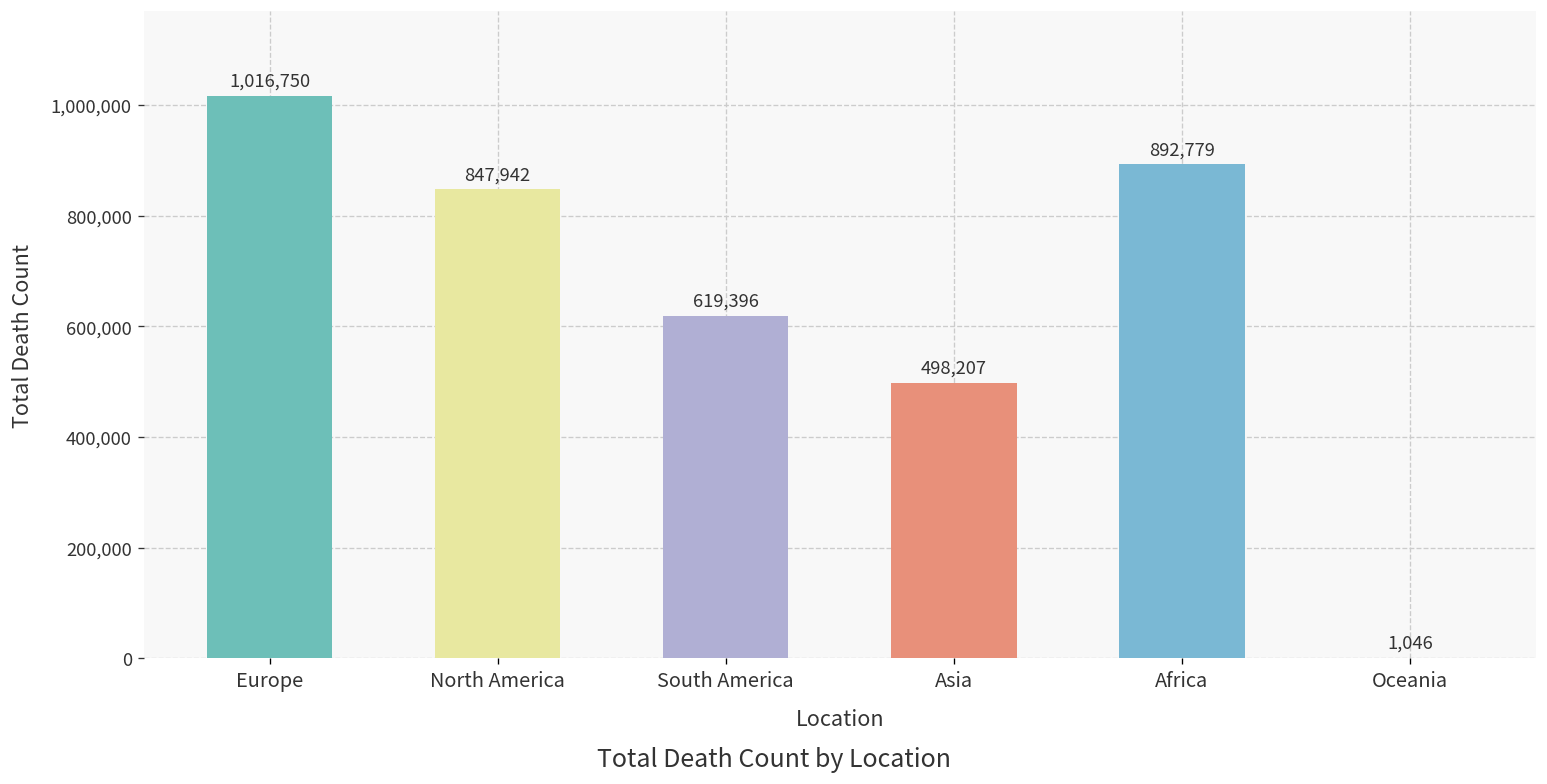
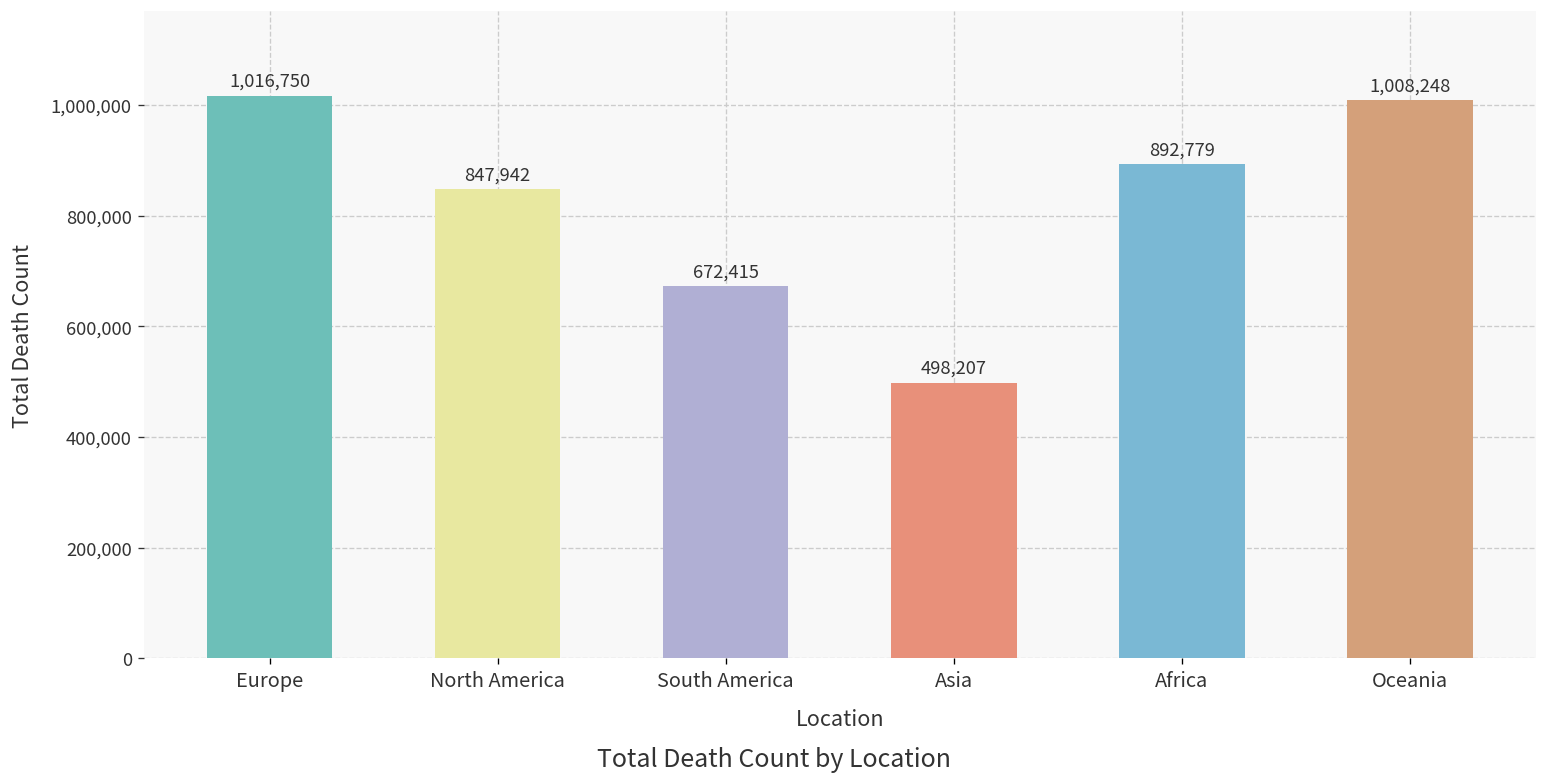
South America: 619,396 -> 672,415
Oceania: 1,046 -> 1,008,248
